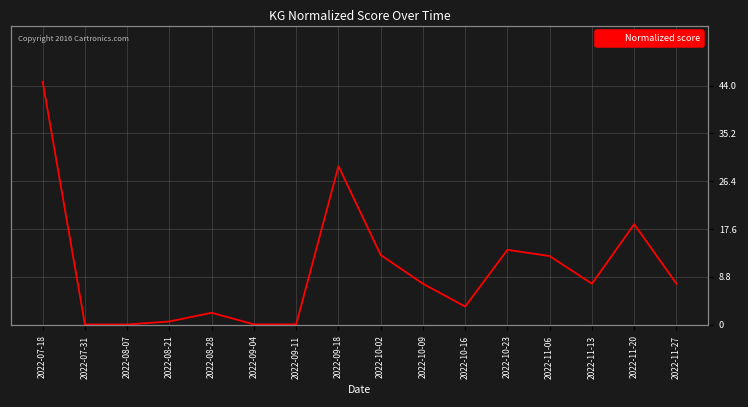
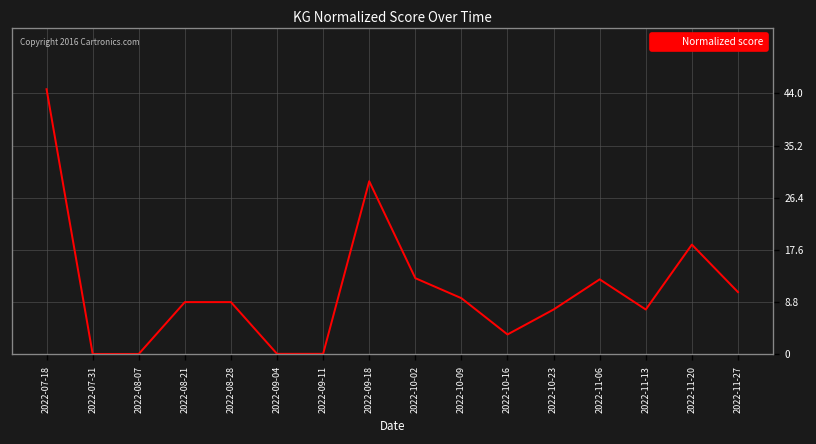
2022-08-21: 1 -> 9
2022-08-28: 2 -> 9
2022-10-09: 8 -> 9
2022-10-23: 14 -> 8
2022-11-27: 8 -> 10
